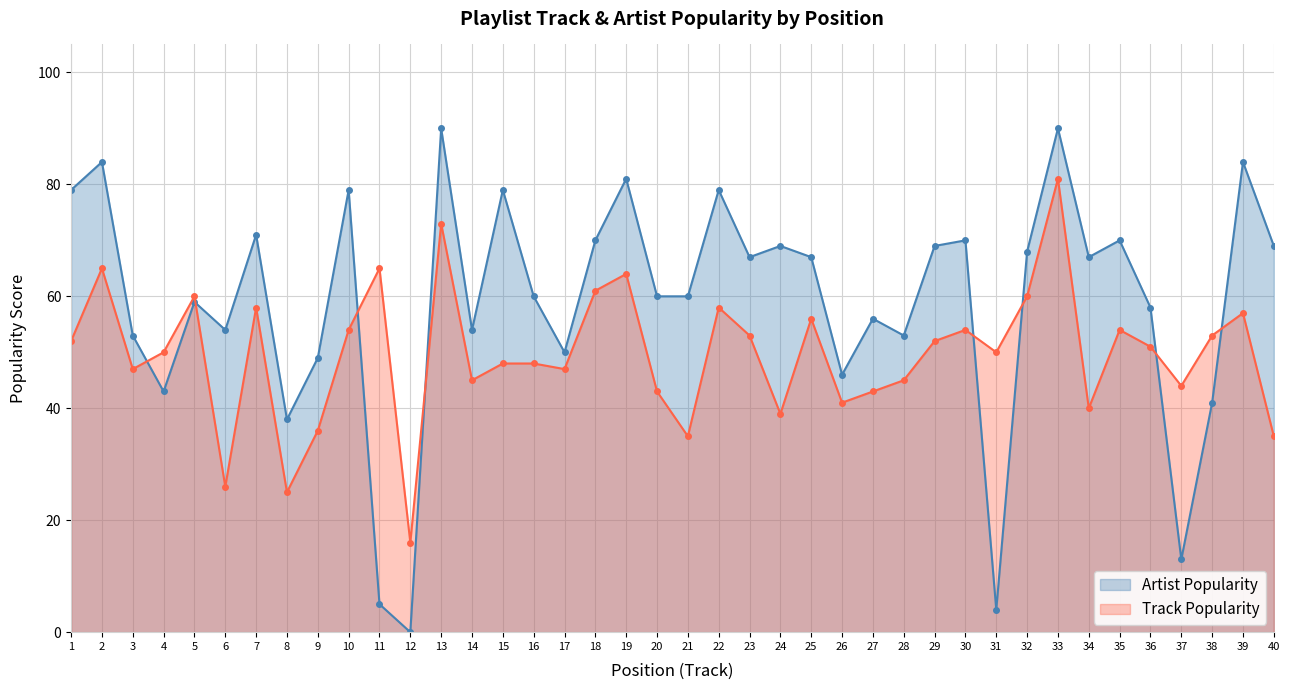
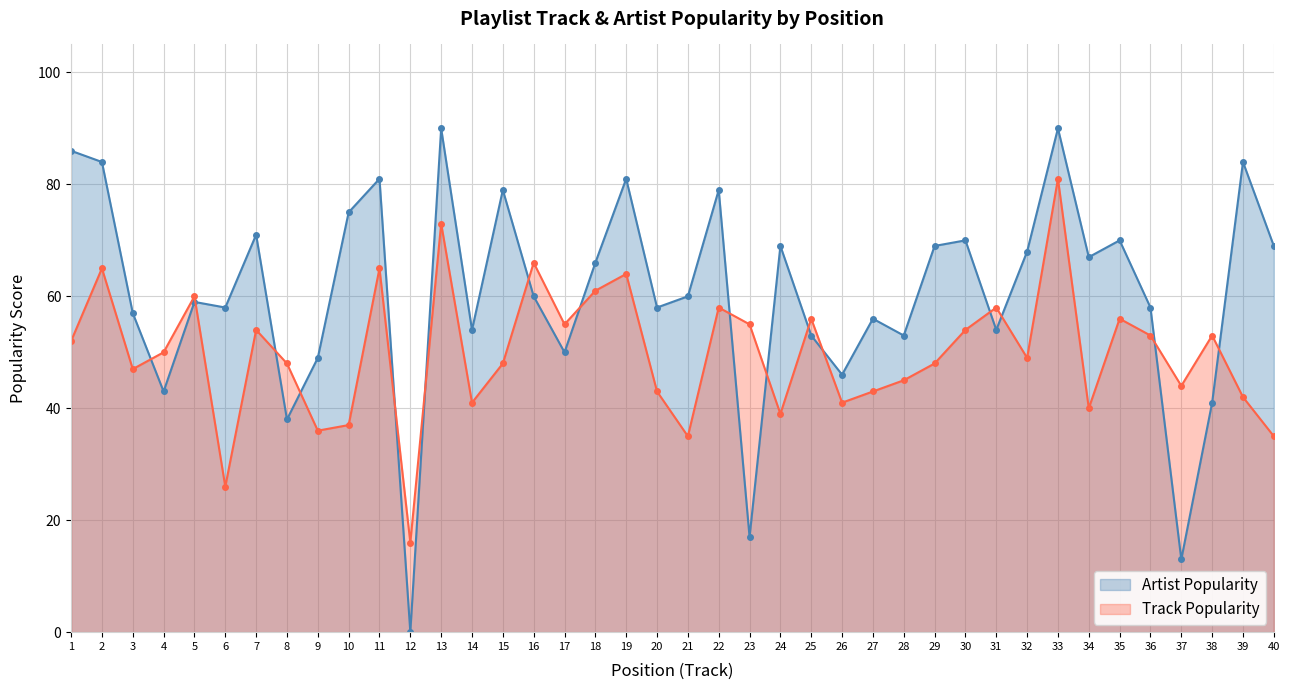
Artist Popularity, 1: 79 -> 86
Artist Popularity, 3: 53 -> 57
Artist Popularity, 6: 54 -> 58
Track Popularity, 7: 58 -> 54
Track Popularity, 8: 25 -> 48
Artist Popularity, 10: 79 -> 75
Track Popularity, 10: 54 -> 37
Artist Popularity, 11: 5 -> 81
Track Popularity, 14: 45 -> 41
Track Popularity, 16: 48 -> 66
Track Popularity, 17: 47 -> 55
Artist Popularity, 18: 70 -> 66
Artist Popularity, 20: 60 -> 58
Artist Popularity, 23: 67 -> 17
Track Popularity, 23: 53 -> 55
Artist Popularity, 25: 67 -> 53
Track Popularity, 29: 52 -> 48
Artist Popularity, 31: 4 -> 54
Track Popularity, 31: 50 -> 58
Track Popularity, 32: 60 -> 49
Track Popularity, 35: 54 -> 56
Track Popularity, 36: 51 -> 53
Track Popularity, 39: 57 -> 42
